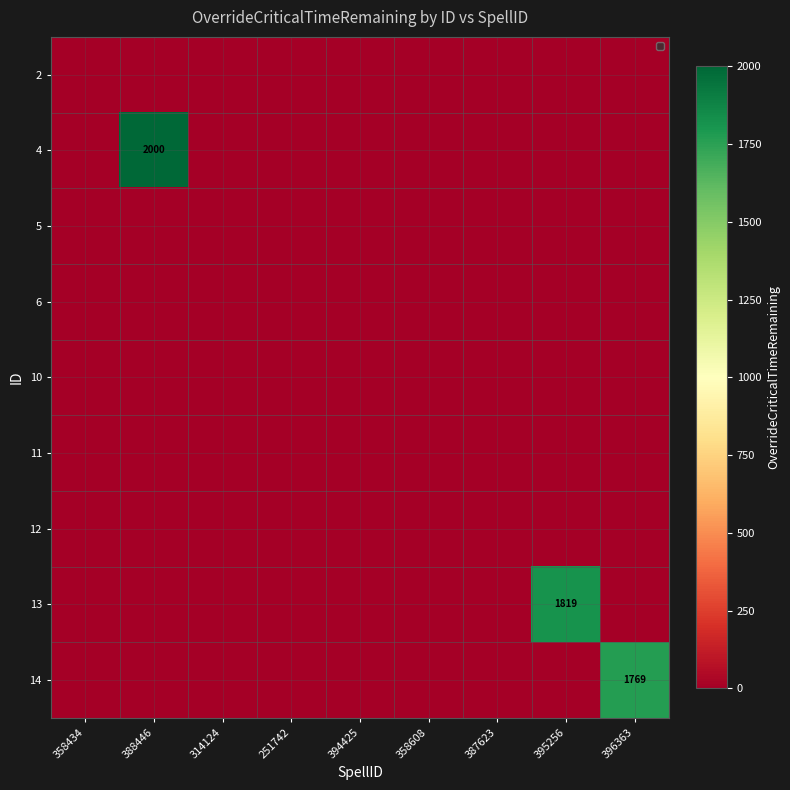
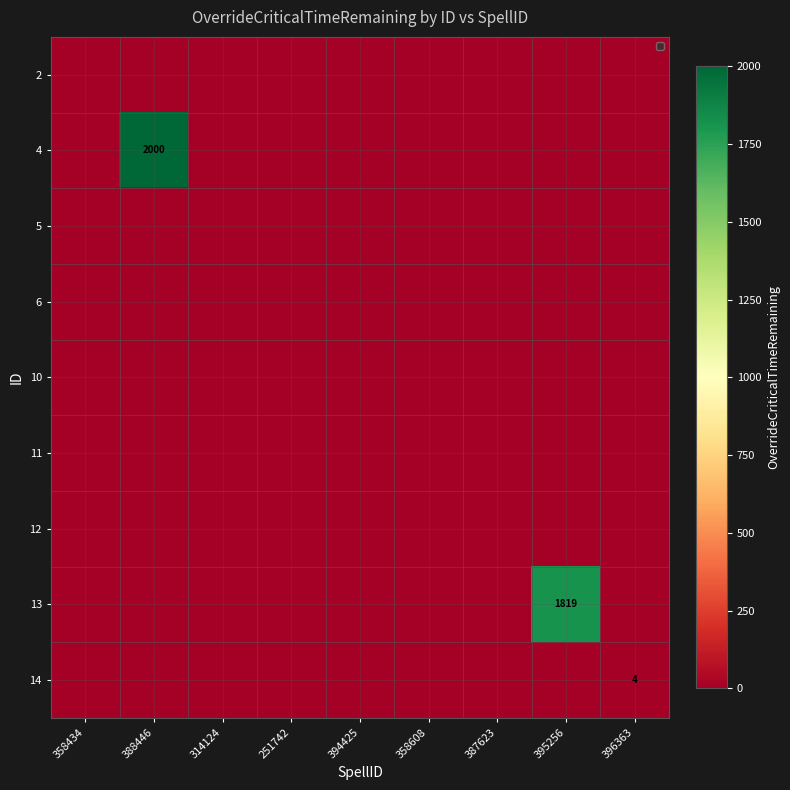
14, 396363: 1769 -> 4
